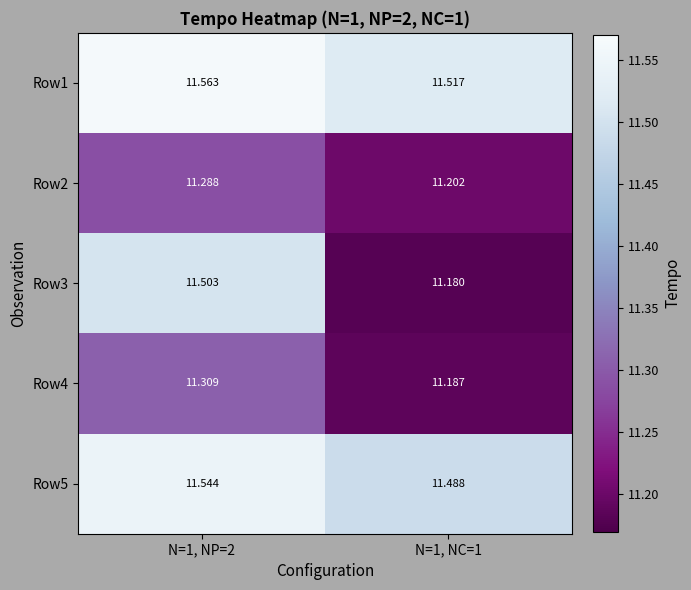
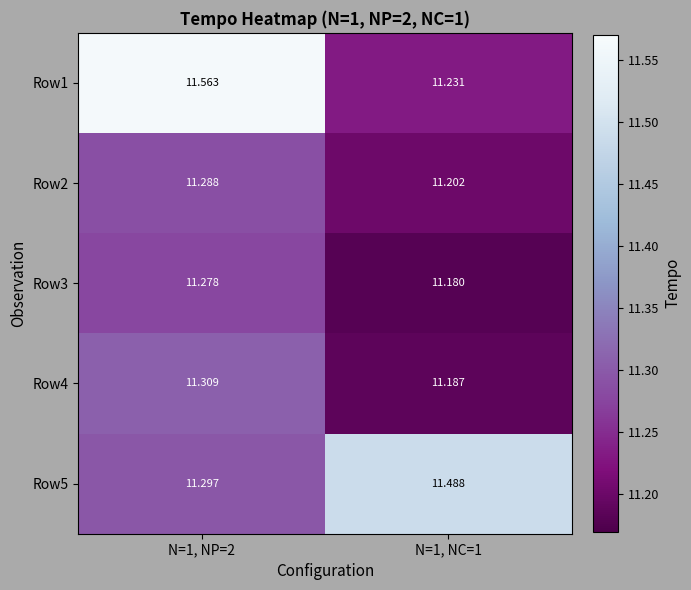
Row1, N=1, NC=1: 11.517 -> 11.231
Row3, N=1, NP=2: 11.503 -> 11.278
Row5, N=1, NP=2: 11.544 -> 11.297
